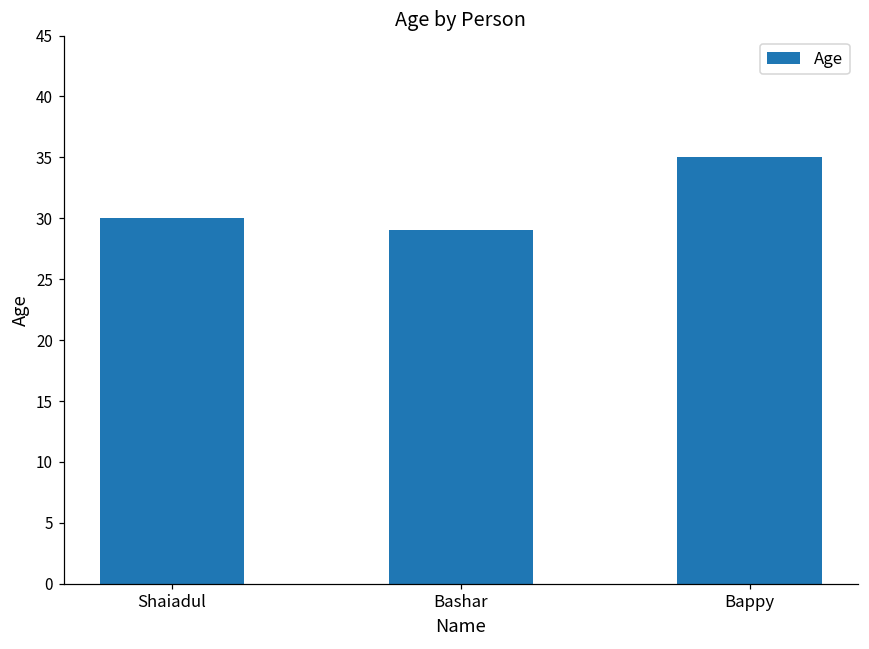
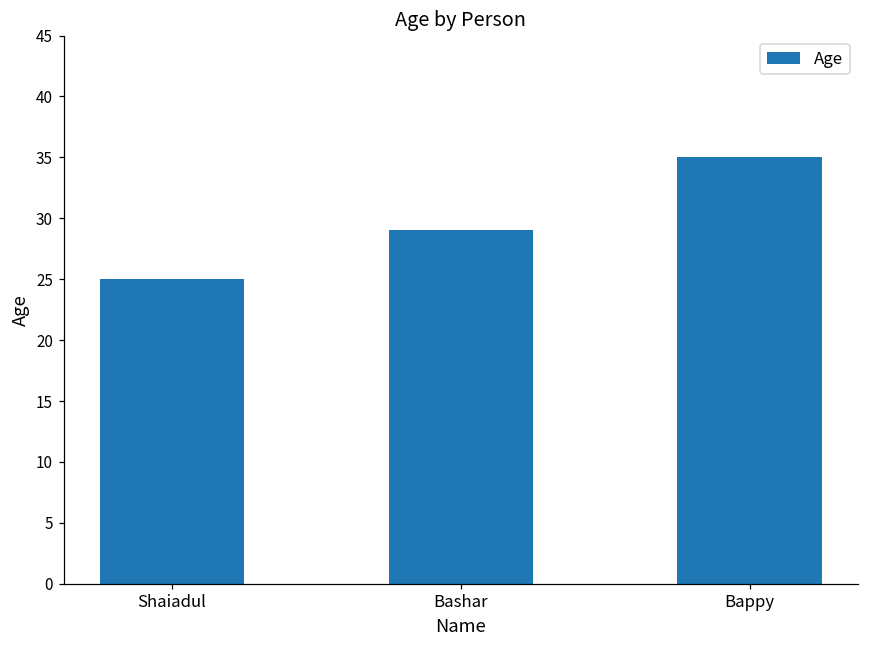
Shaiadul: 30 -> 25
